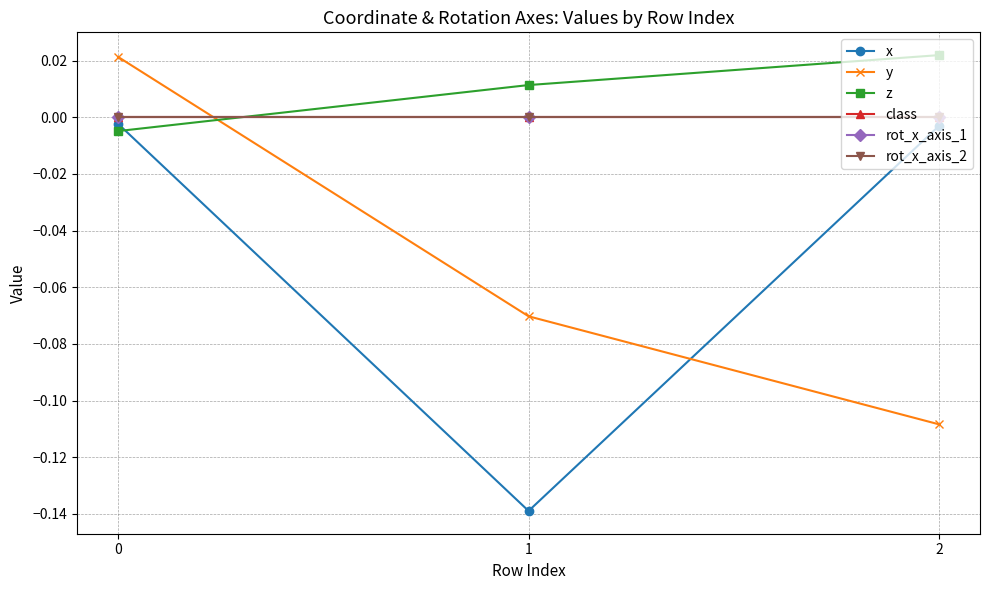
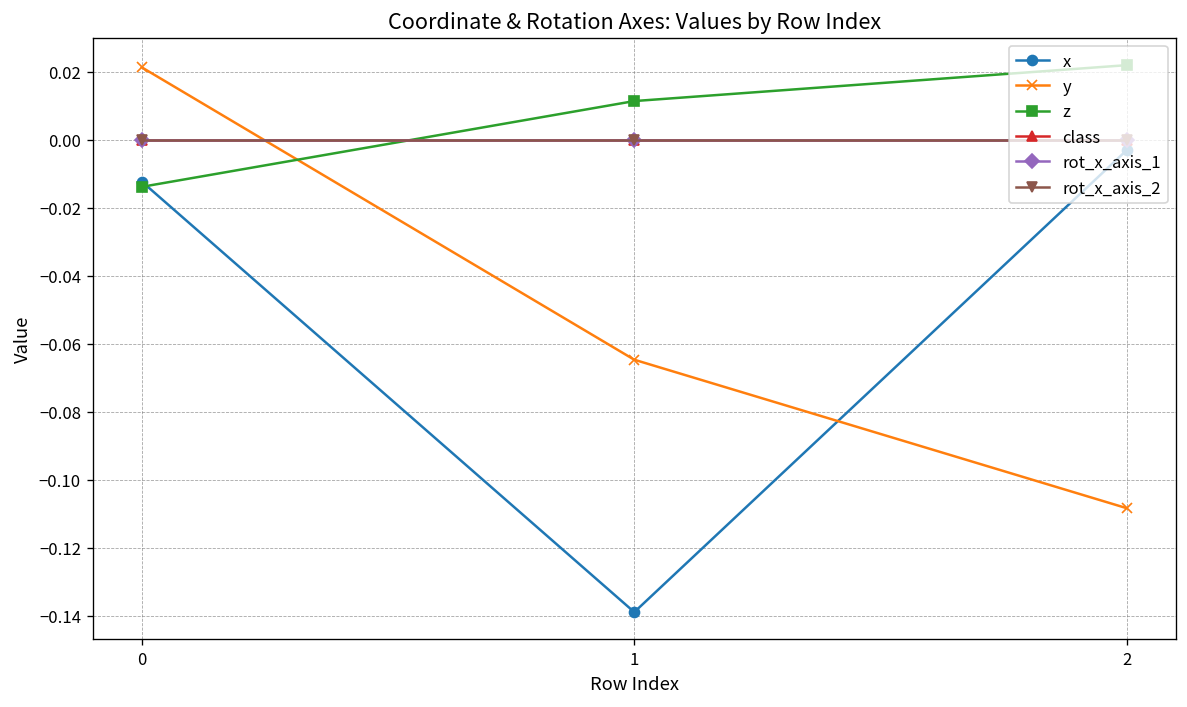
x, 0: -0.002 -> -0.012
z, 0: -0.005 -> -0.014
y, 1: -0.070 -> -0.065
